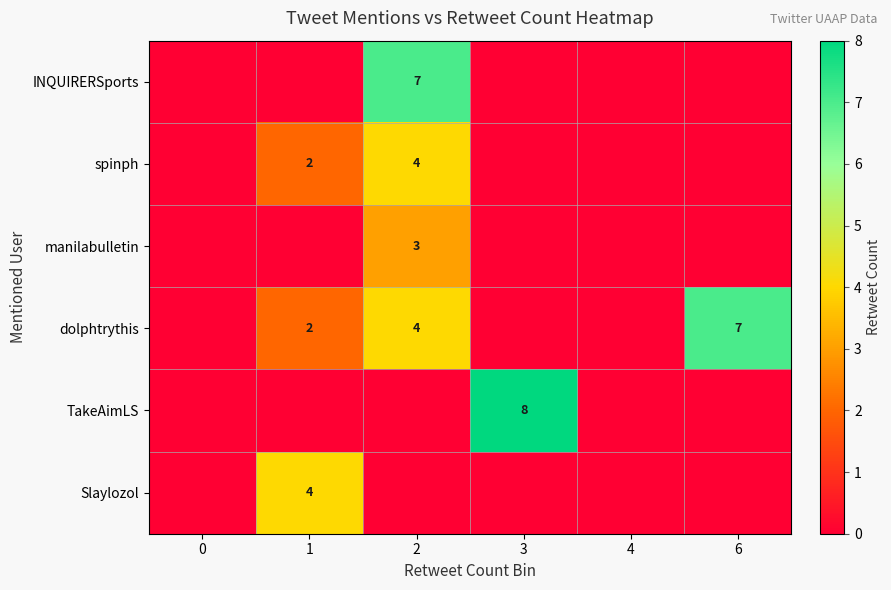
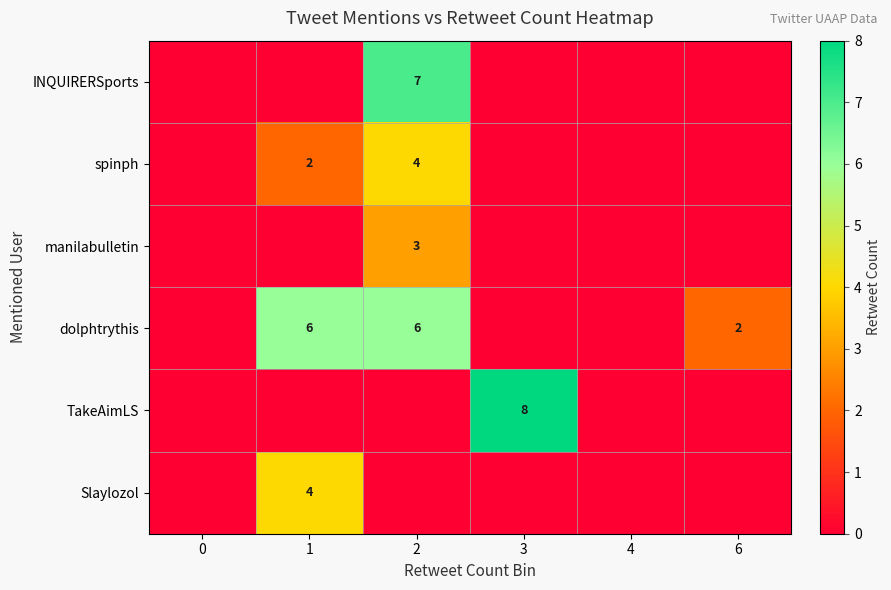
dolphtrythis, 1: 2 -> 6
dolphtrythis, 2: 4 -> 6
dolphtrythis, 6: 7 -> 2
